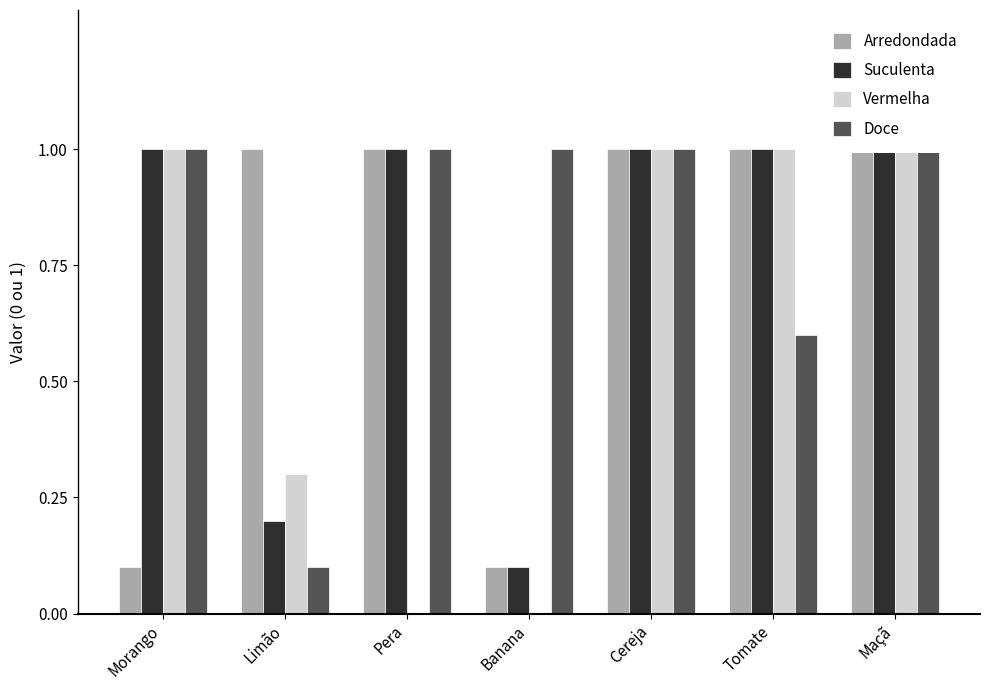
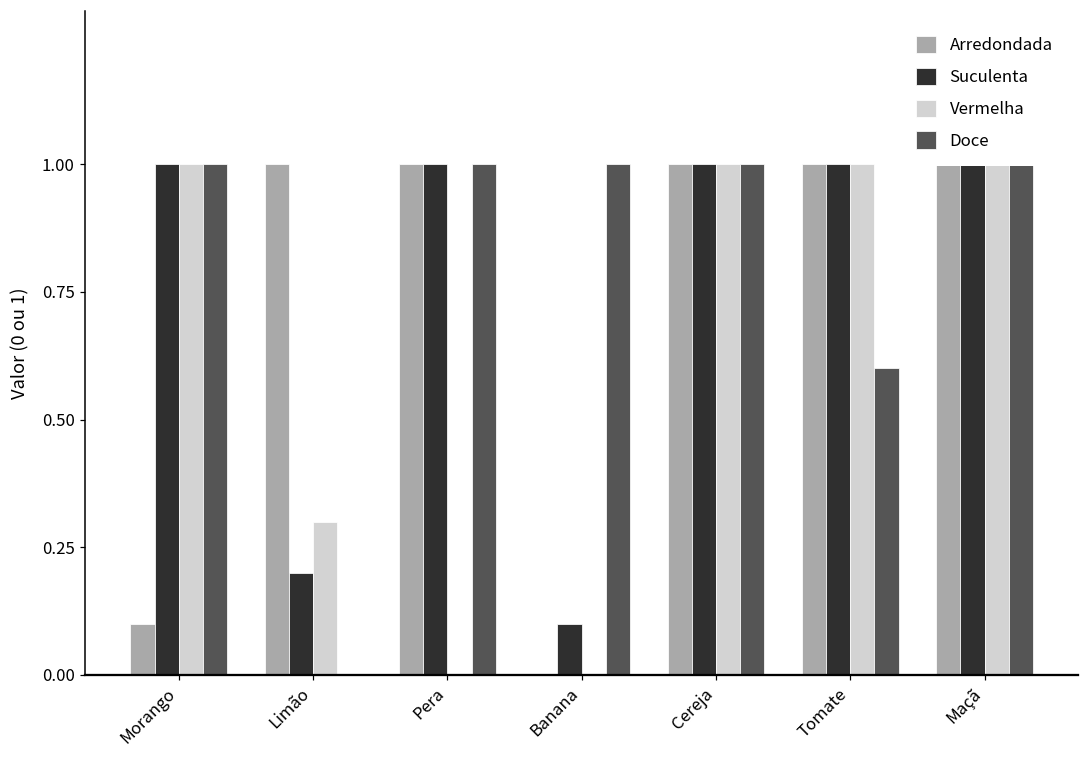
Doce, Limão: 0.1 -> 0.0
Arredondada, Banana: 0.1 -> 0.0
